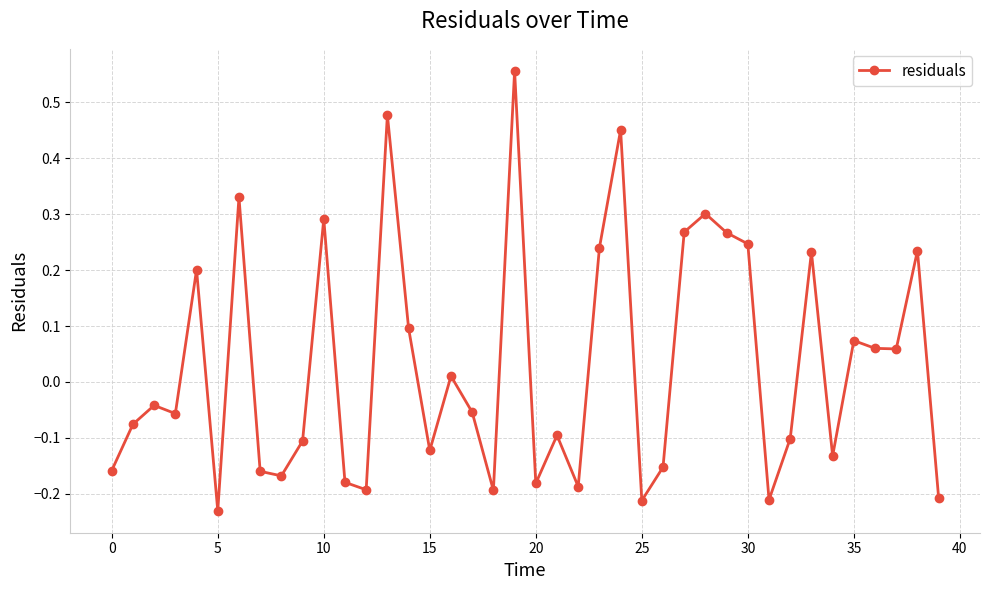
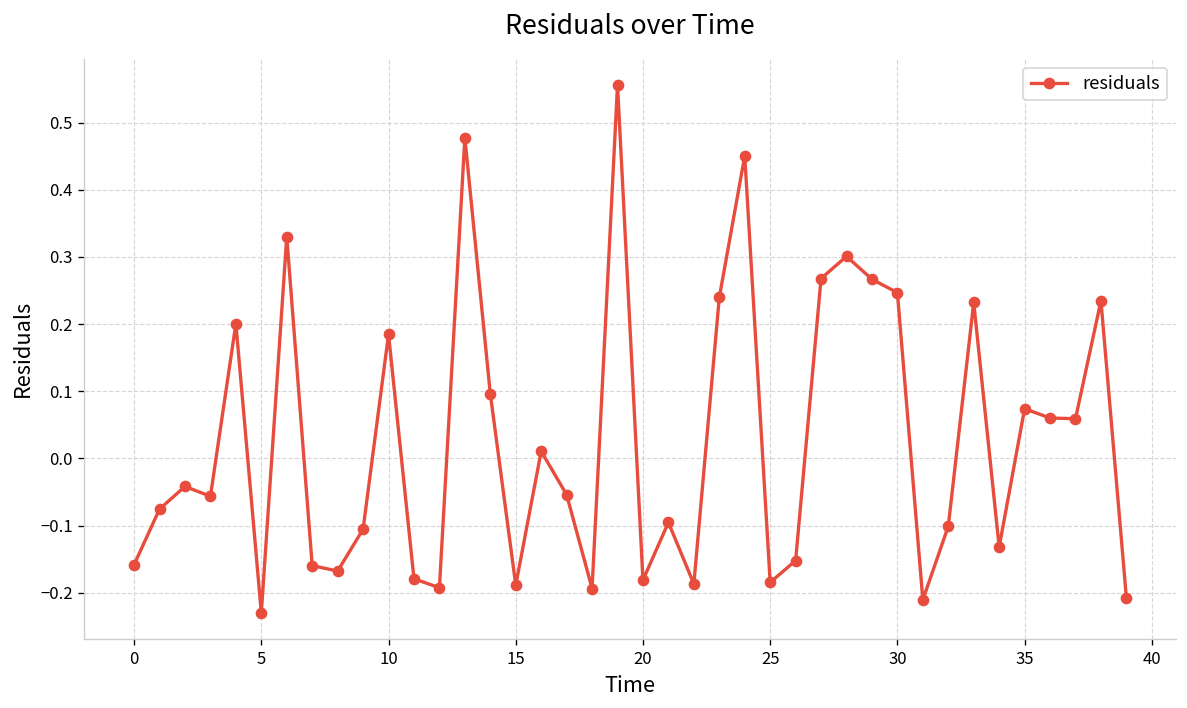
10: 0.29 -> 0.18
15: -0.12 -> -0.19
25: -0.21 -> -0.18
